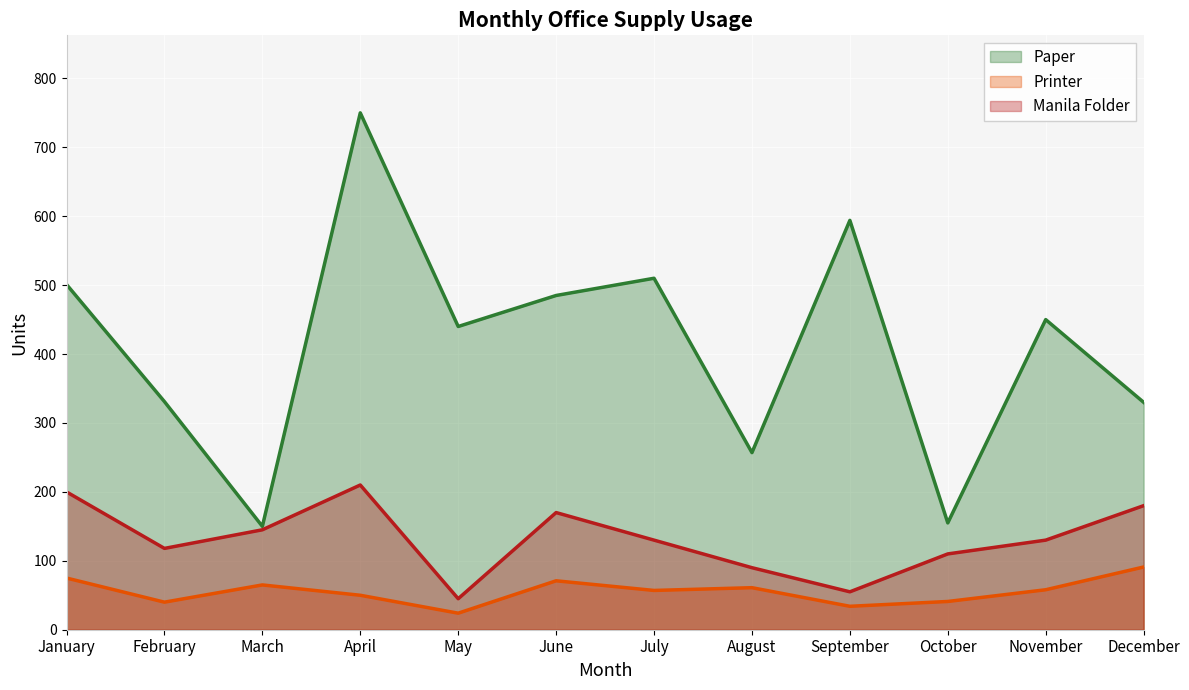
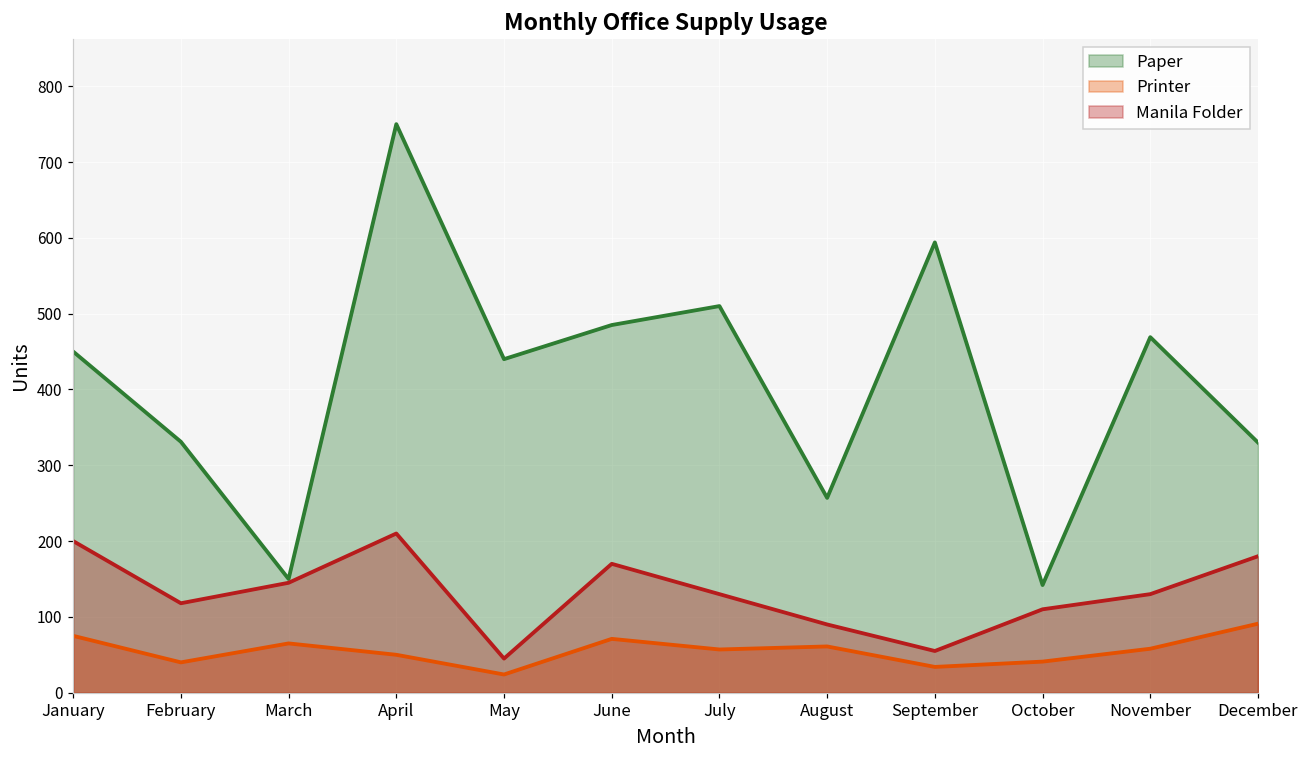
Paper, January: 500 -> 450
Paper, October: 160 -> 140
Paper, November: 450 -> 470
